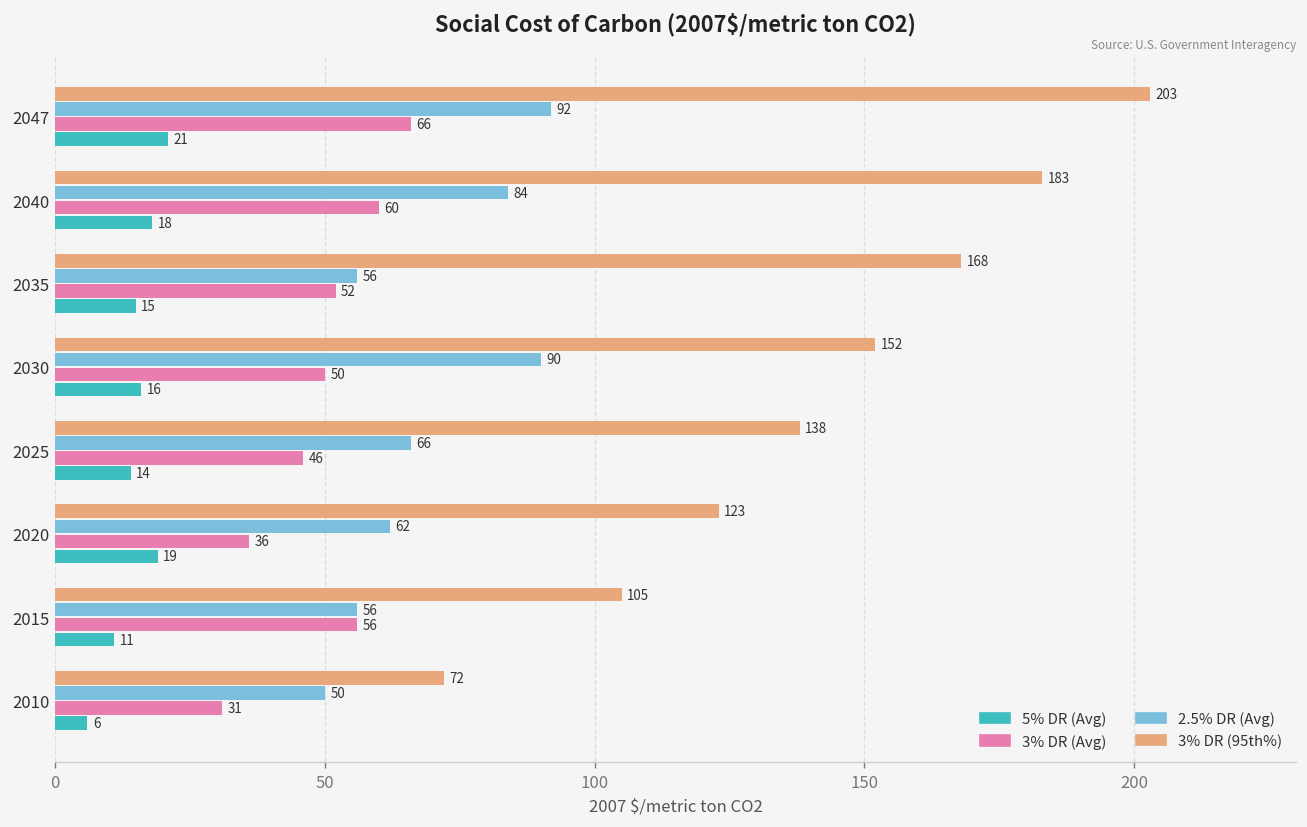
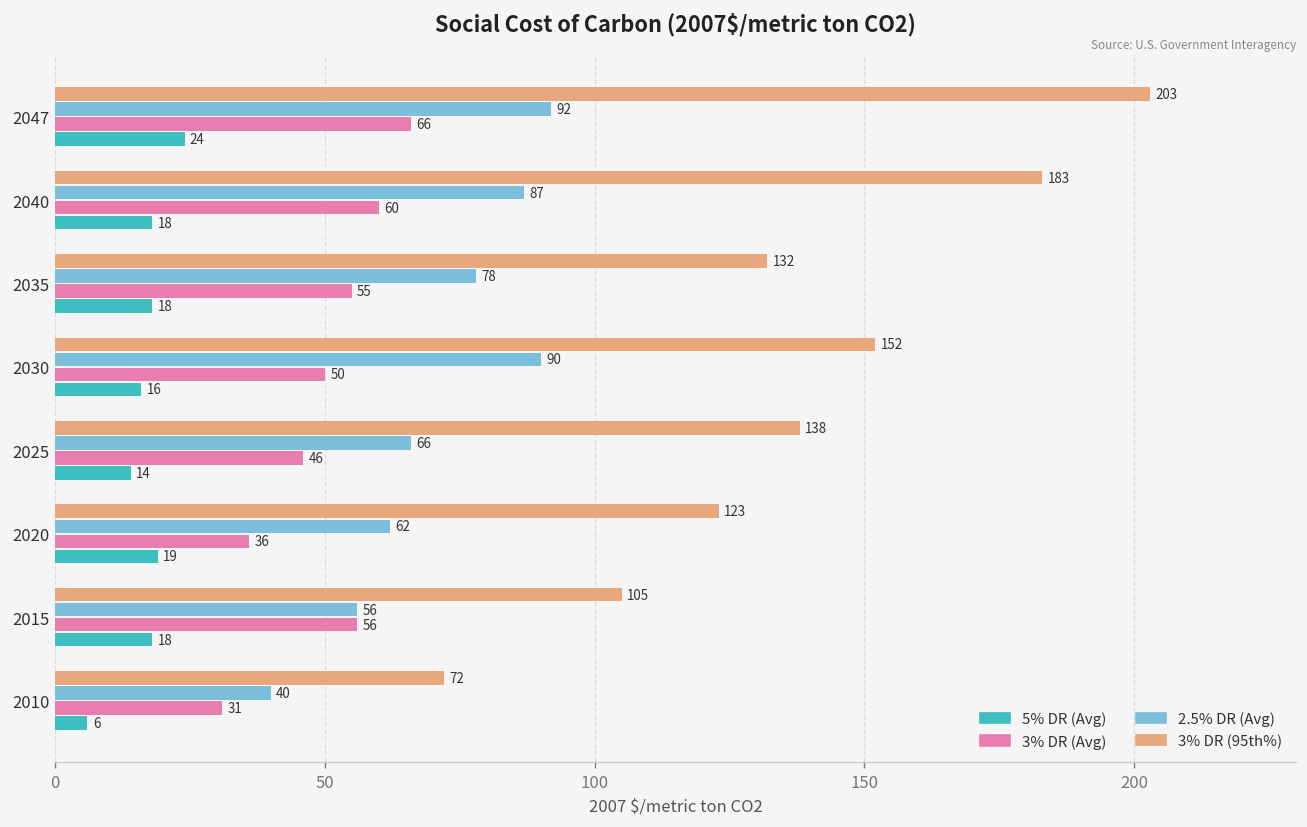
5% DR (Avg), 2047: 21 -> 24
2.5% DR (Avg), 2040: 84 -> 87
3% DR (95th%), 2035: 168 -> 132
2.5% DR (Avg), 2035: 56 -> 78
3% DR (Avg), 2035: 52 -> 55
5% DR (Avg), 2035: 15 -> 18
5% DR (Avg), 2015: 11 -> 18
2.5% DR (Avg), 2010: 50 -> 40
